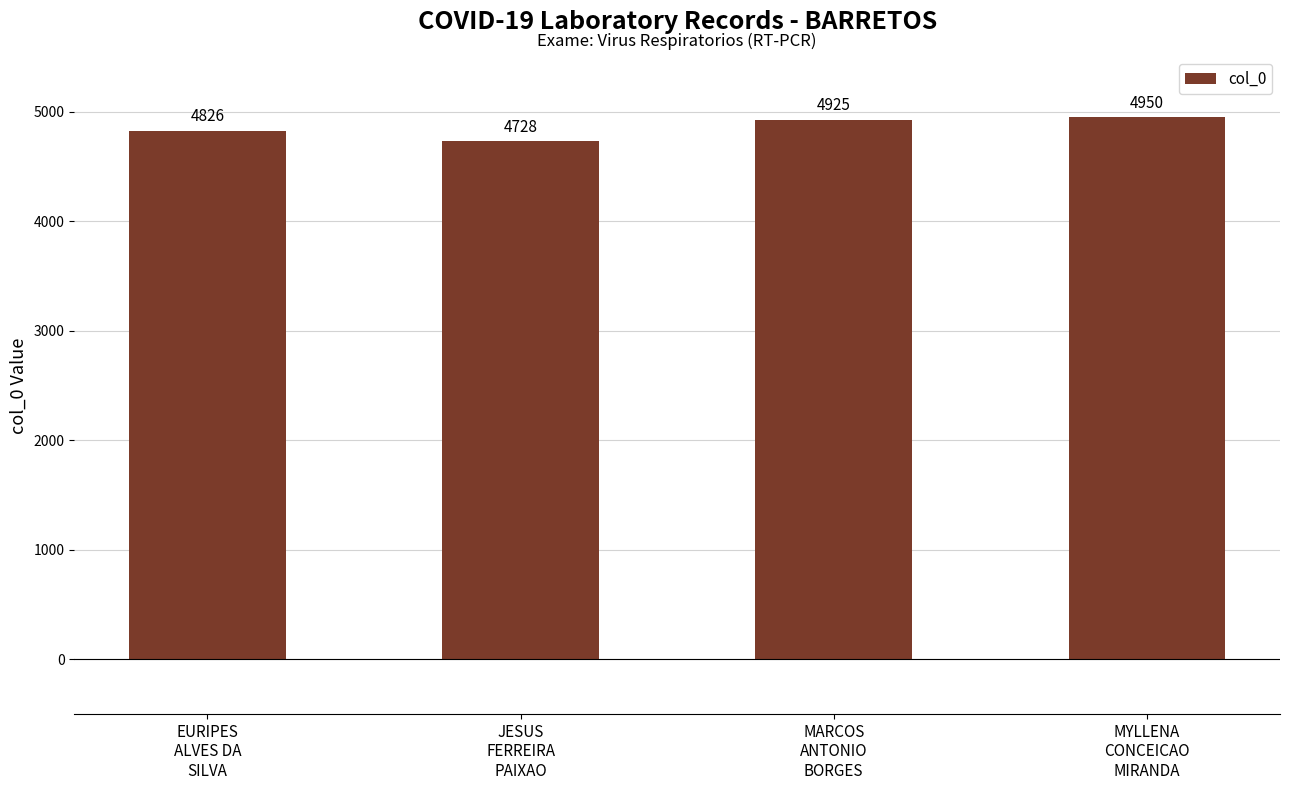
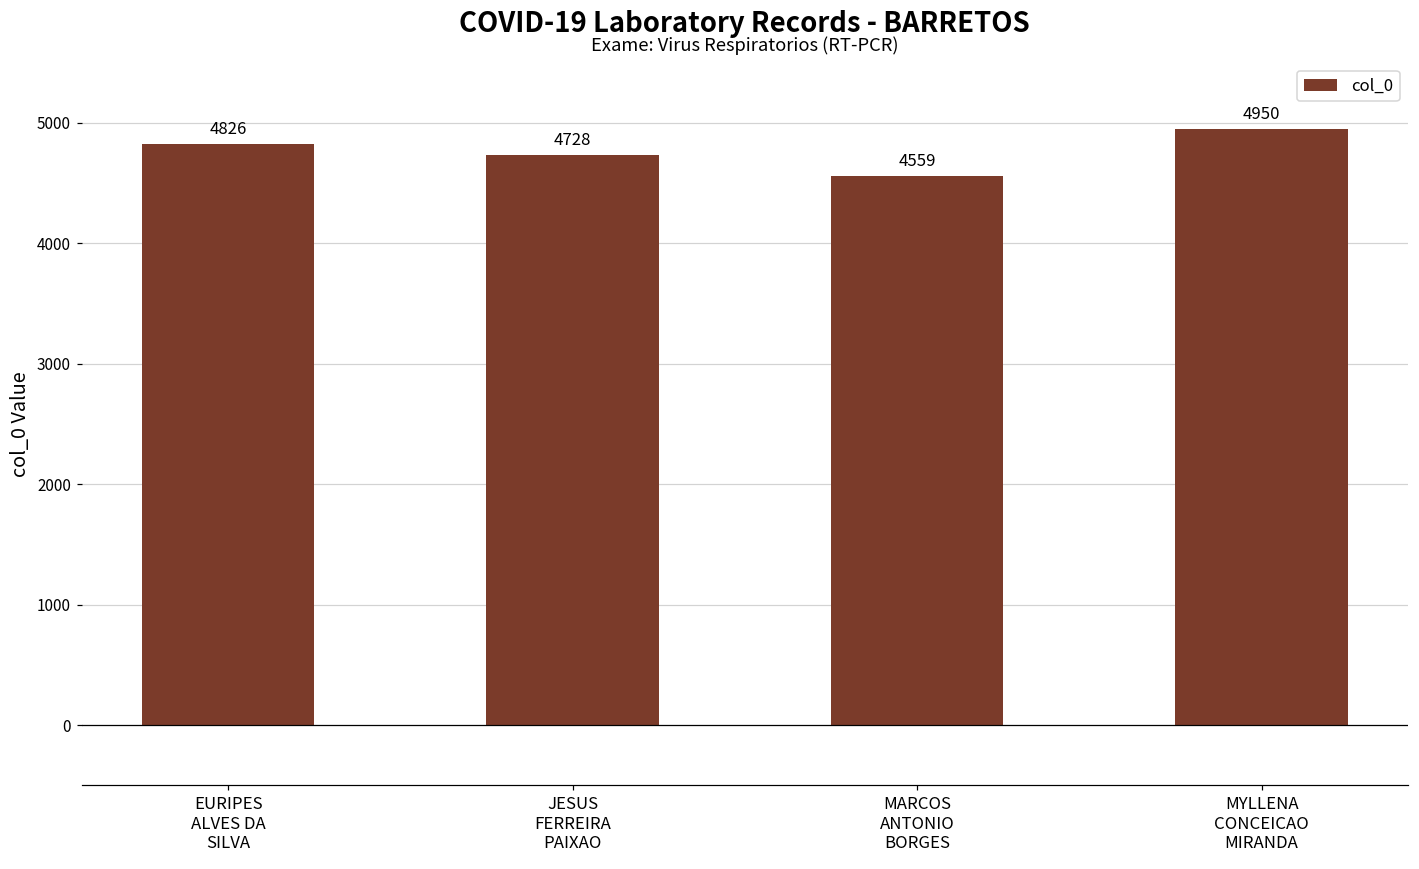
MARCOS ANTONIO BORGES: 4925 -> 4559
